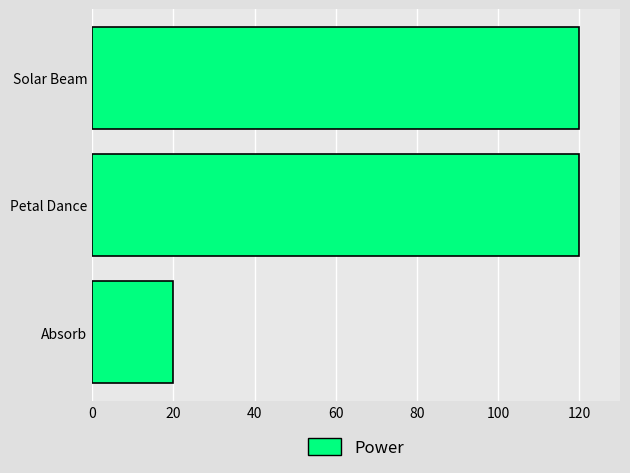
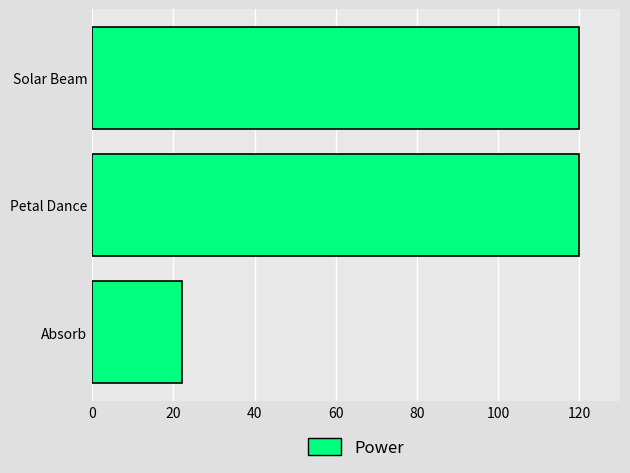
Absorb: 20 -> 22
